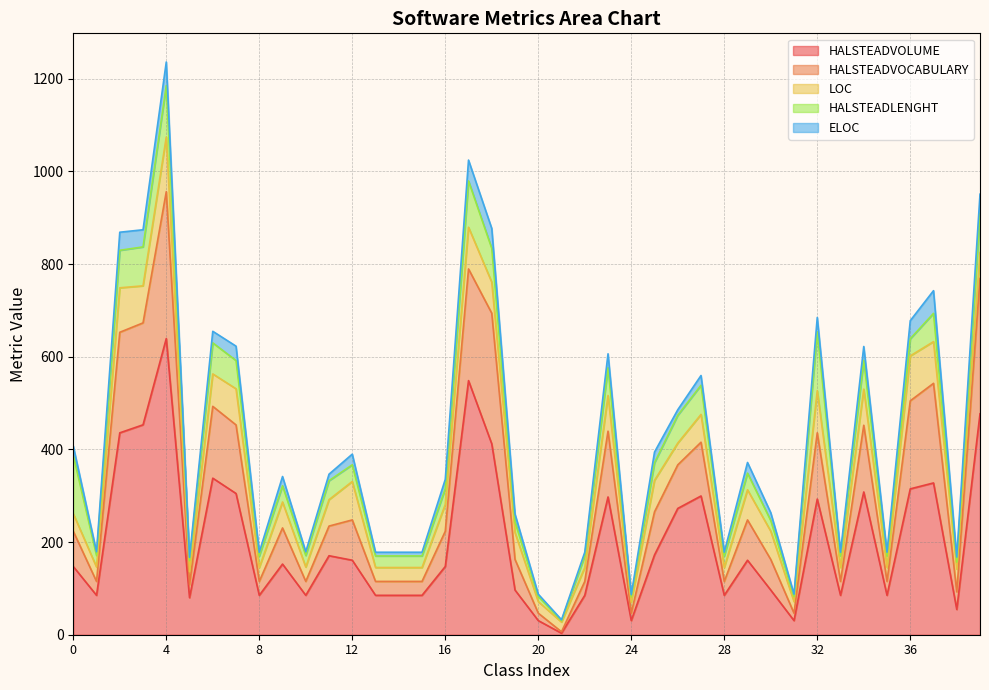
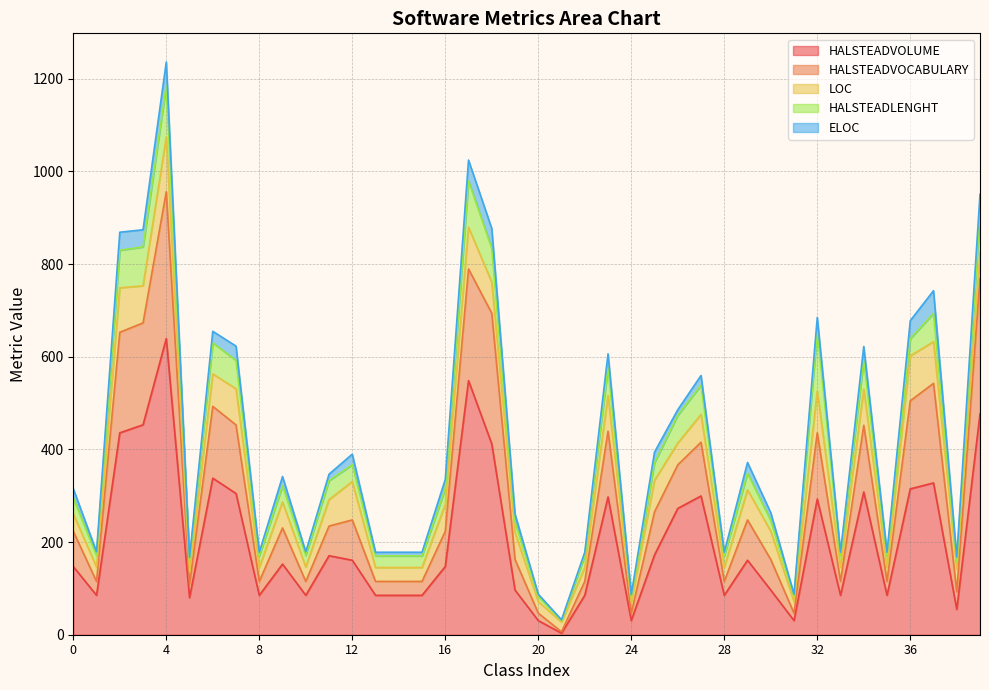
HALSTEADLENGHT, 0: 130 -> 30
